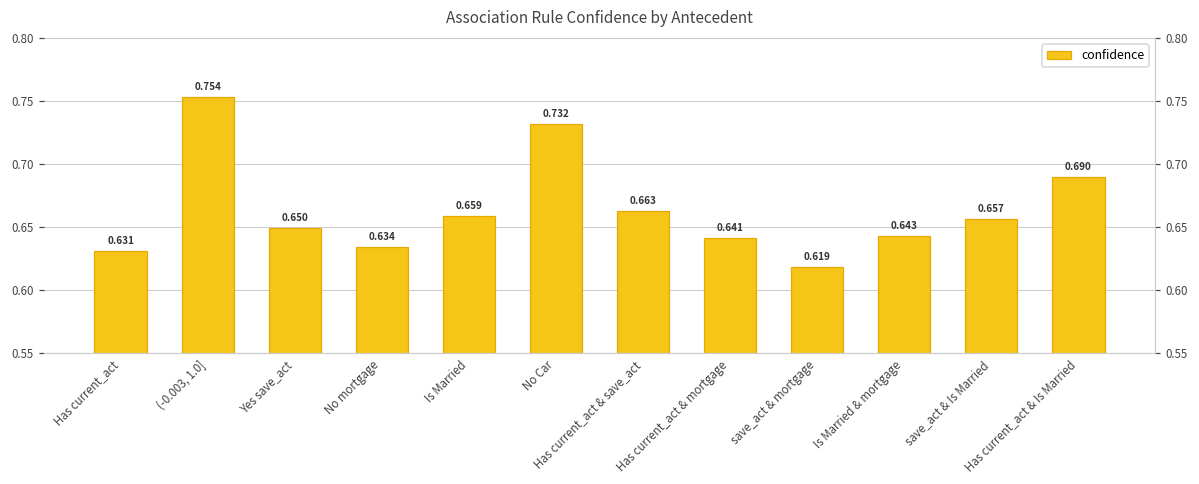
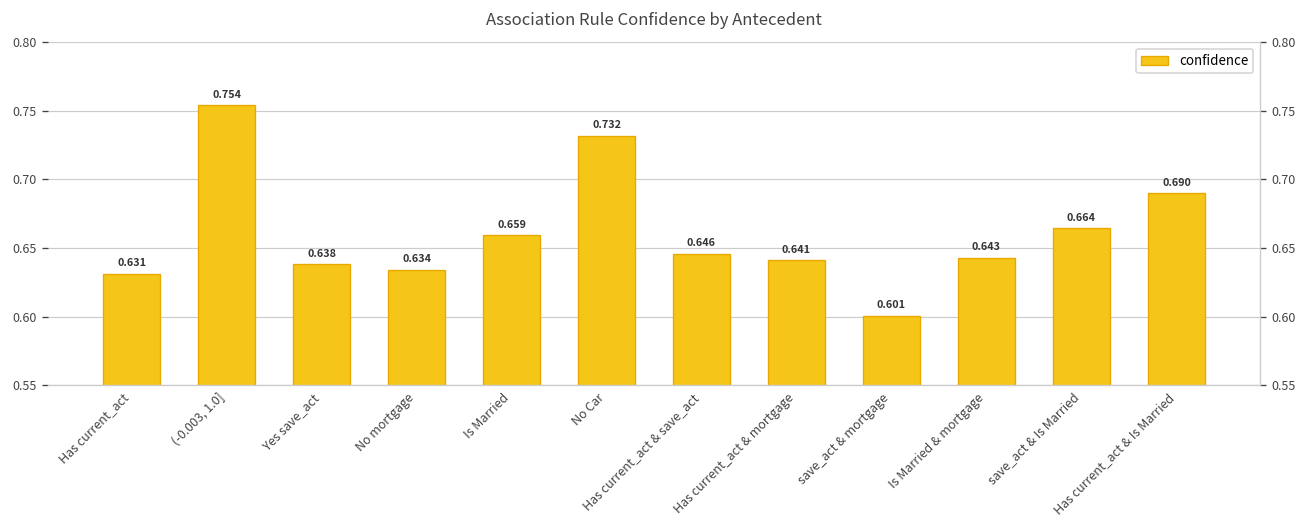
Yes save_act: 0.650 -> 0.638
Has current_act & save_act: 0.663 -> 0.646
save_act & mortgage: 0.619 -> 0.601
save_act & Is Married: 0.657 -> 0.664
